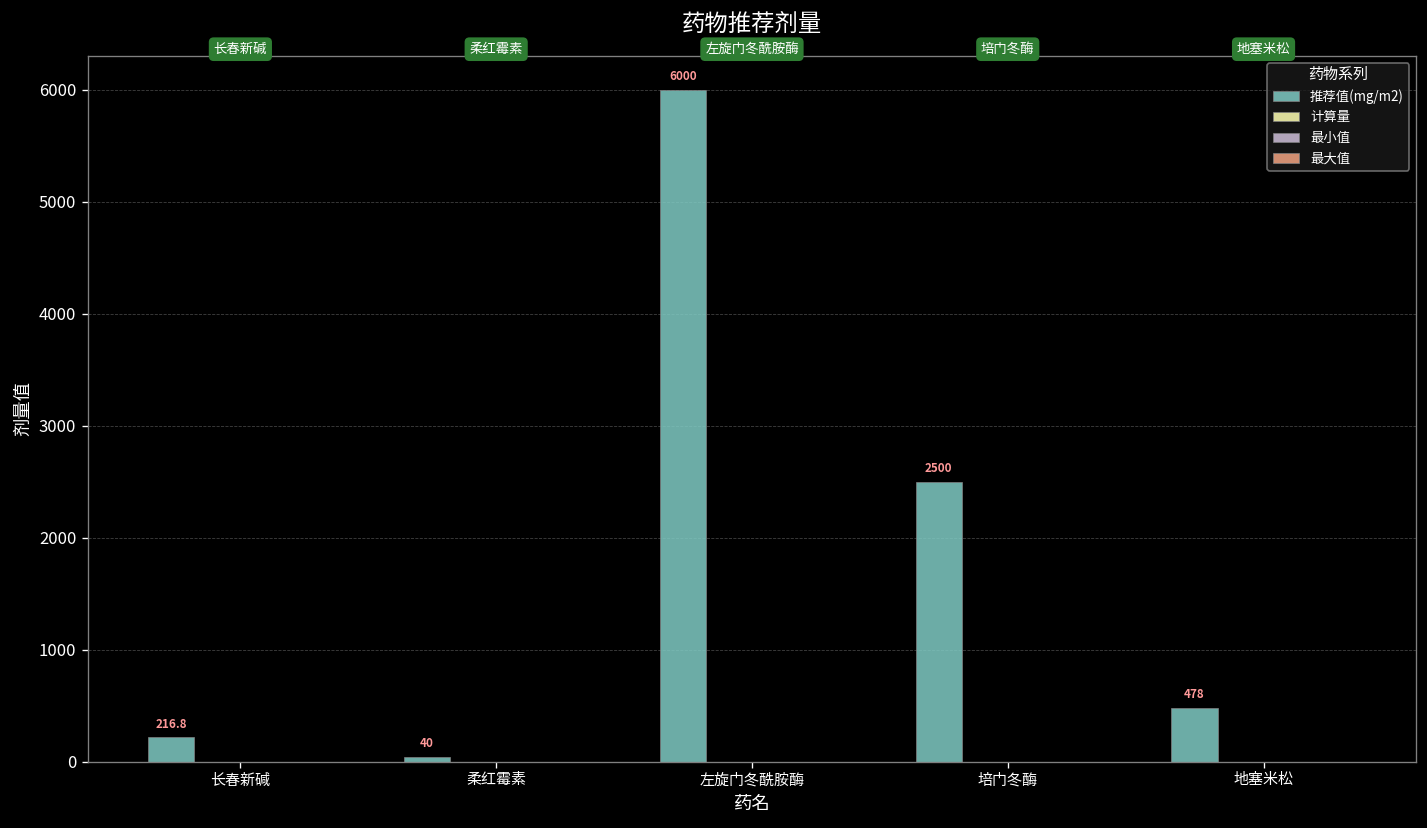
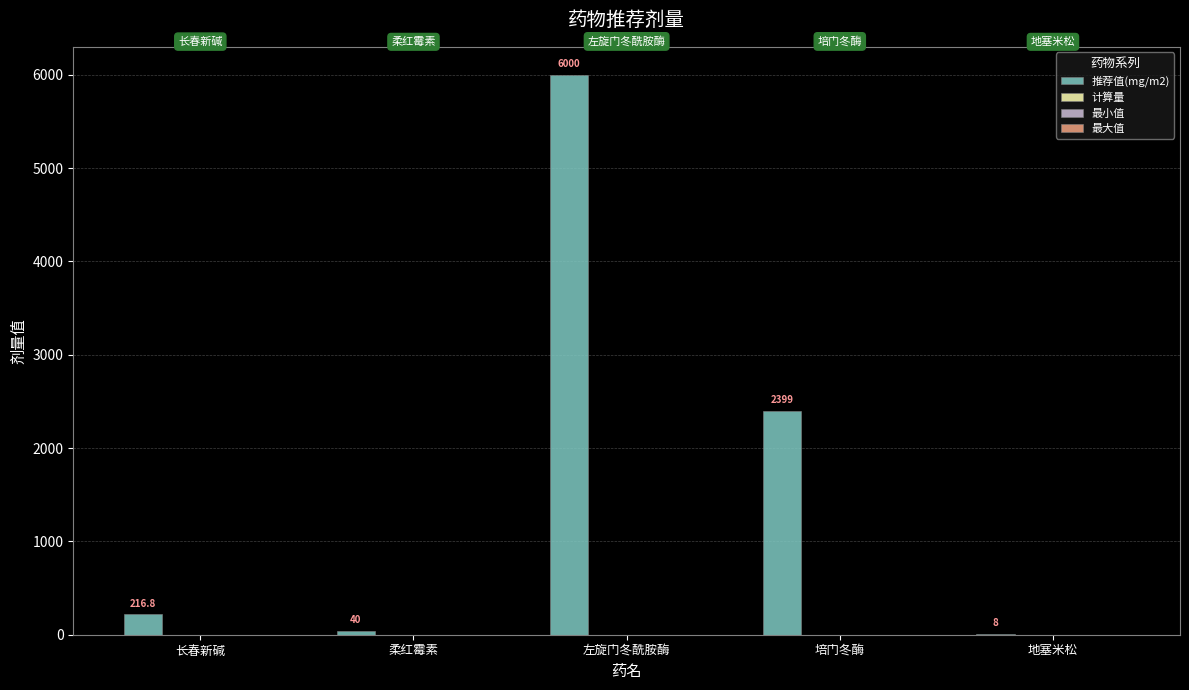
推荐值(mg/m2), 培门冬酶: 2500 -> 2399
推荐值(mg/m2), 地塞米松: 478 -> 8
